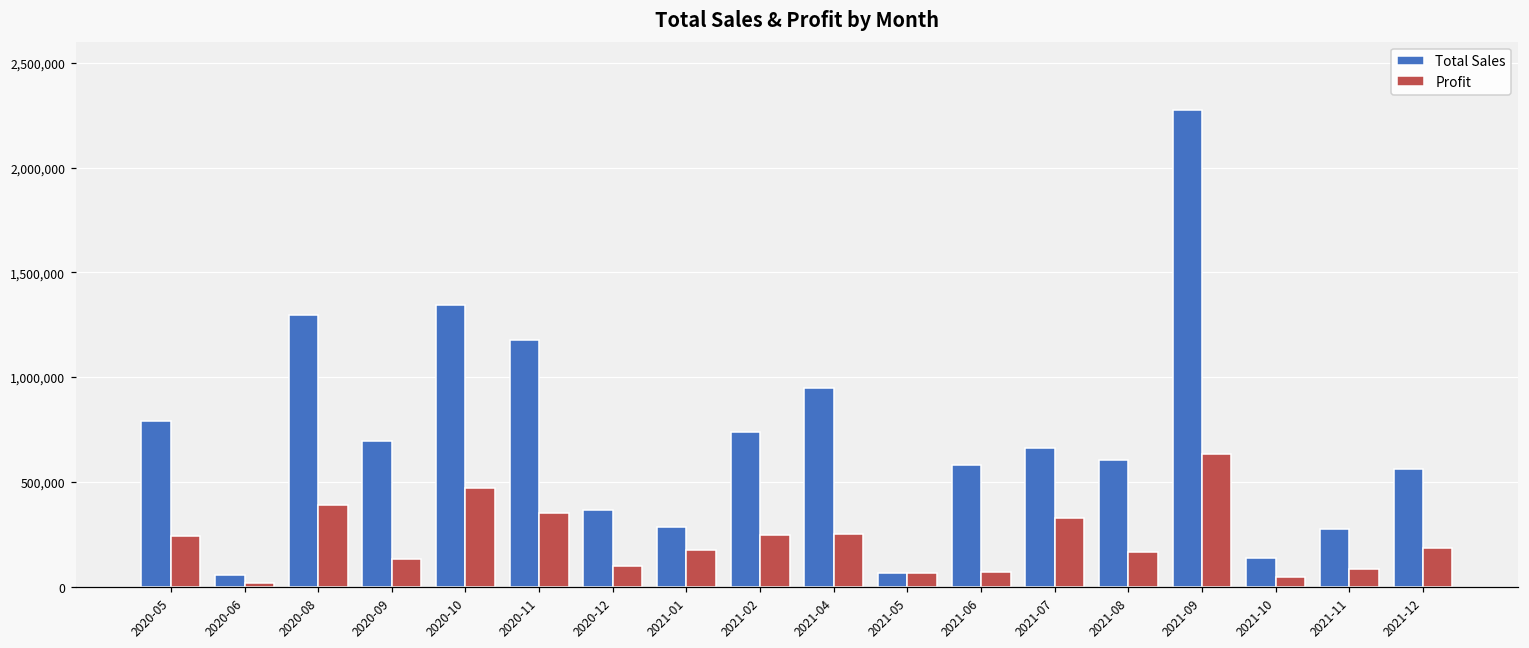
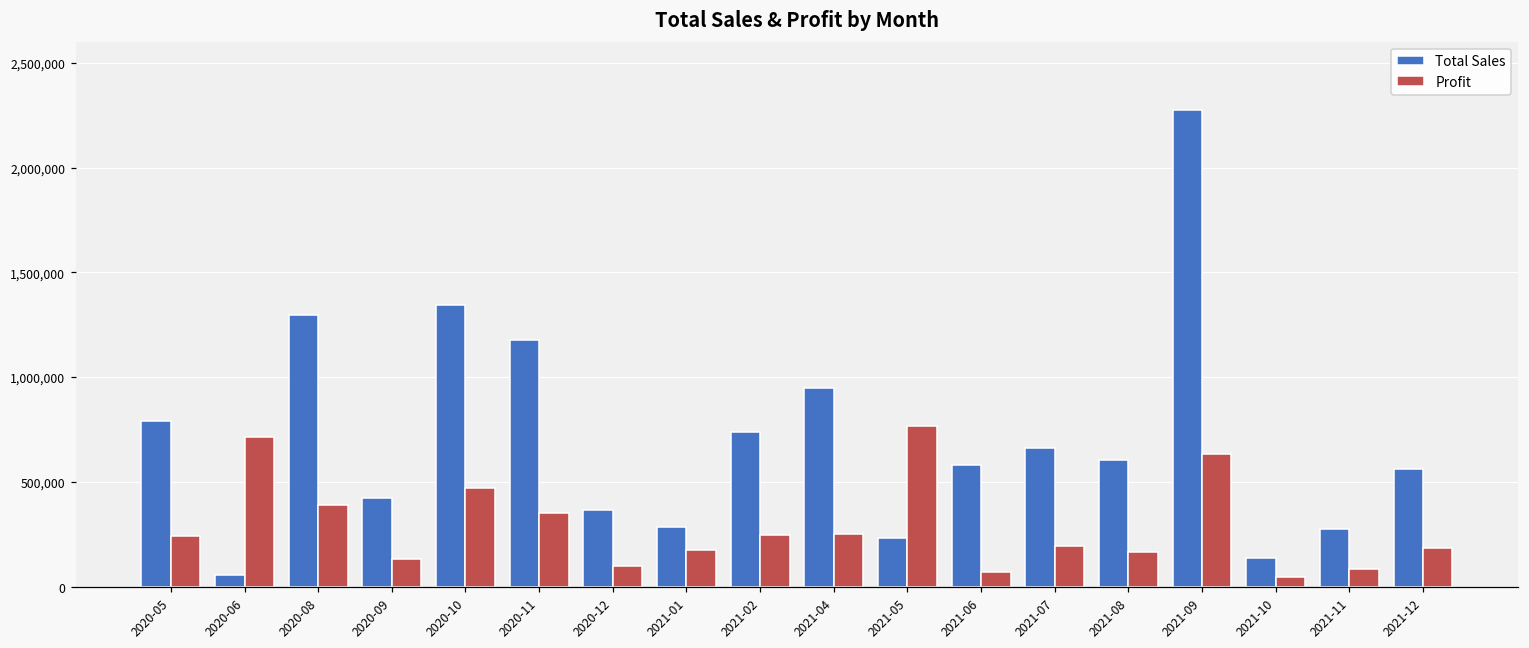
Profit, 2020-06: 20,000 -> 710,000
Total Sales, 2020-09: 690,000 -> 420,000
Total Sales, 2021-05: 70,000 -> 230,000
Profit, 2021-05: 70,000 -> 770,000
Profit, 2021-07: 330,000 -> 190,000
